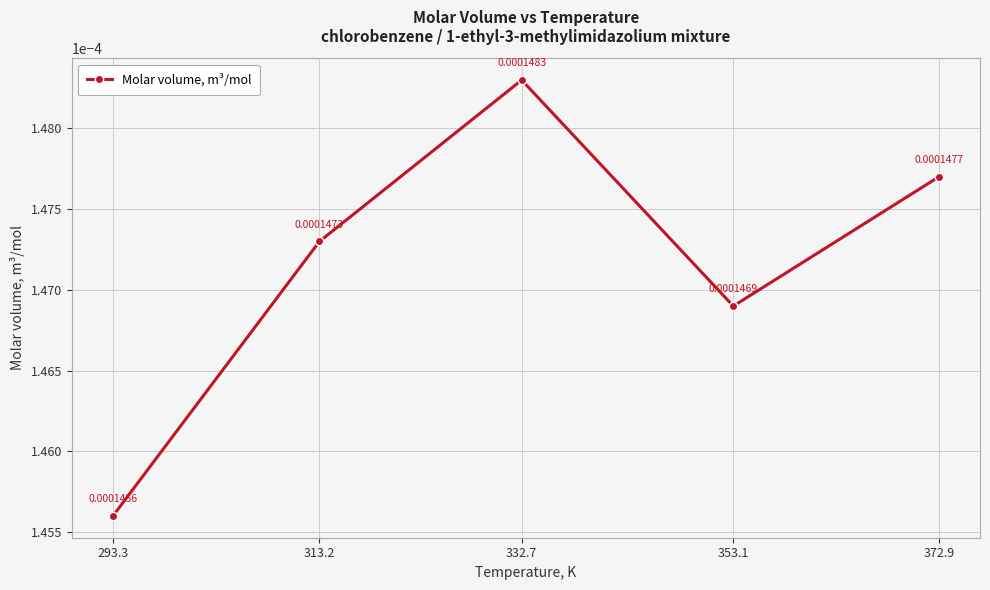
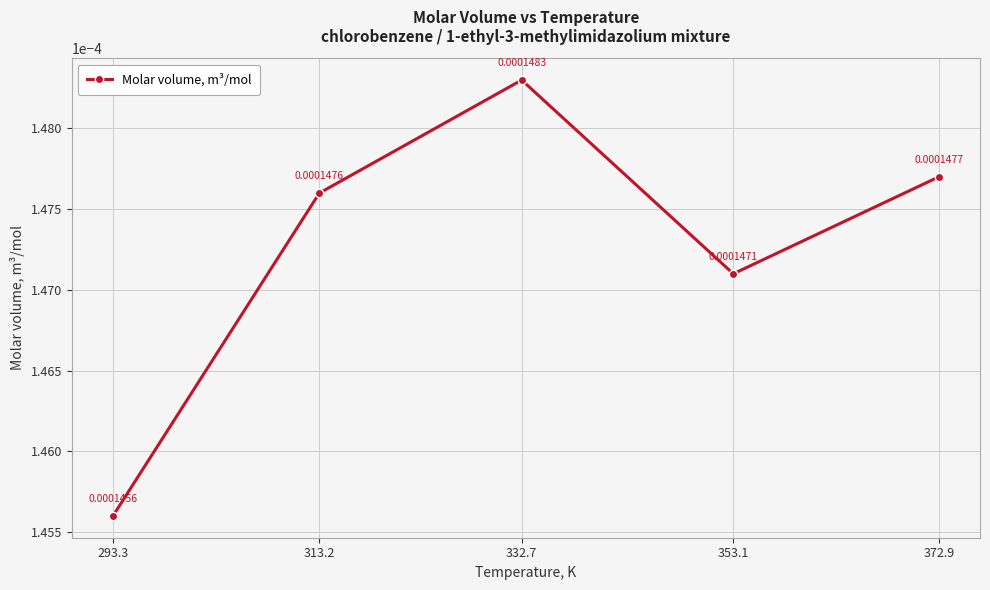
313.2: 0.0001473 -> 0.0001476
353.1: 0.0001469 -> 0.0001471
